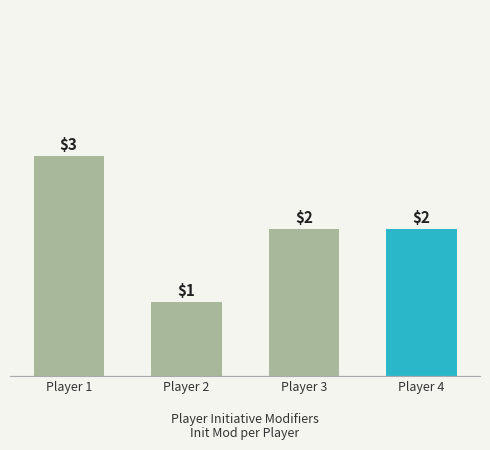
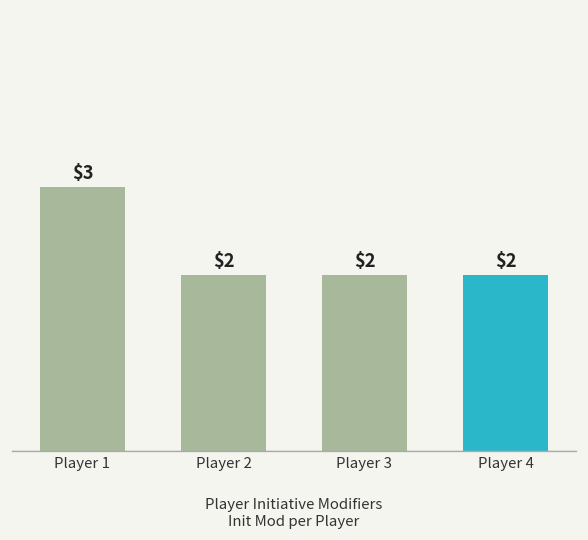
Player 2: $1 -> $2
